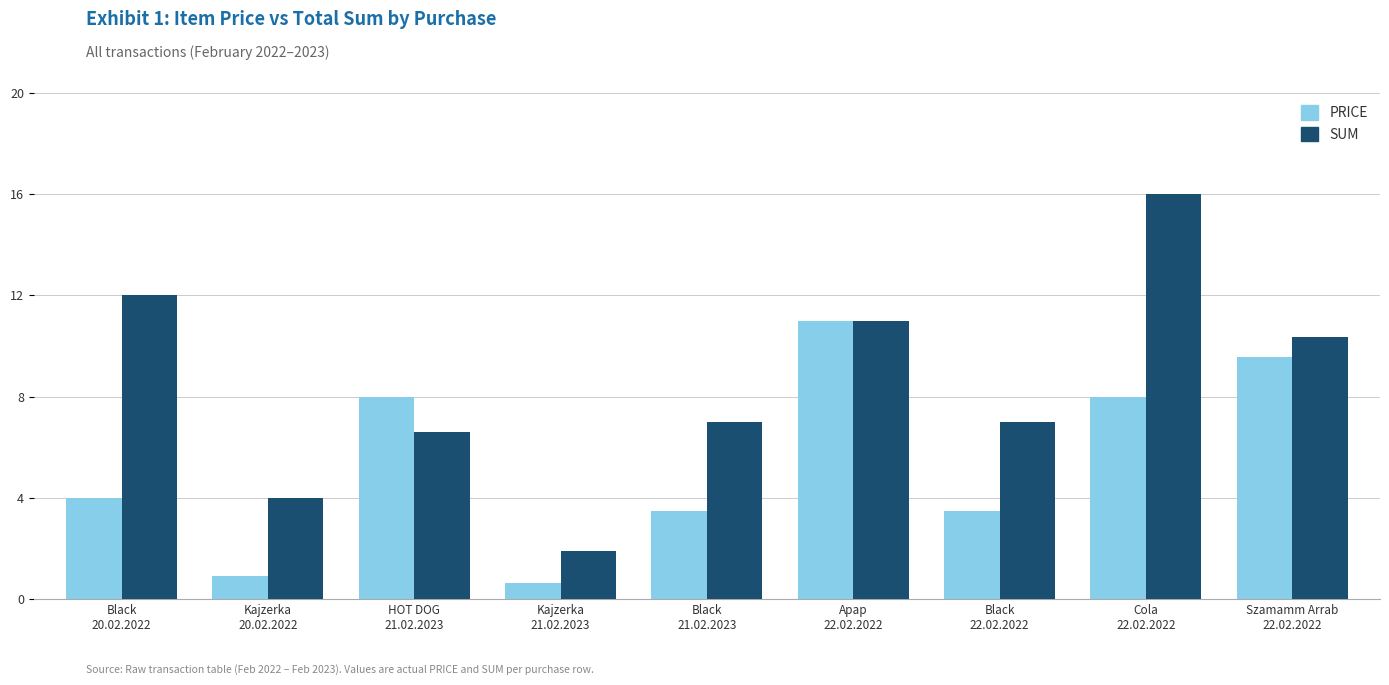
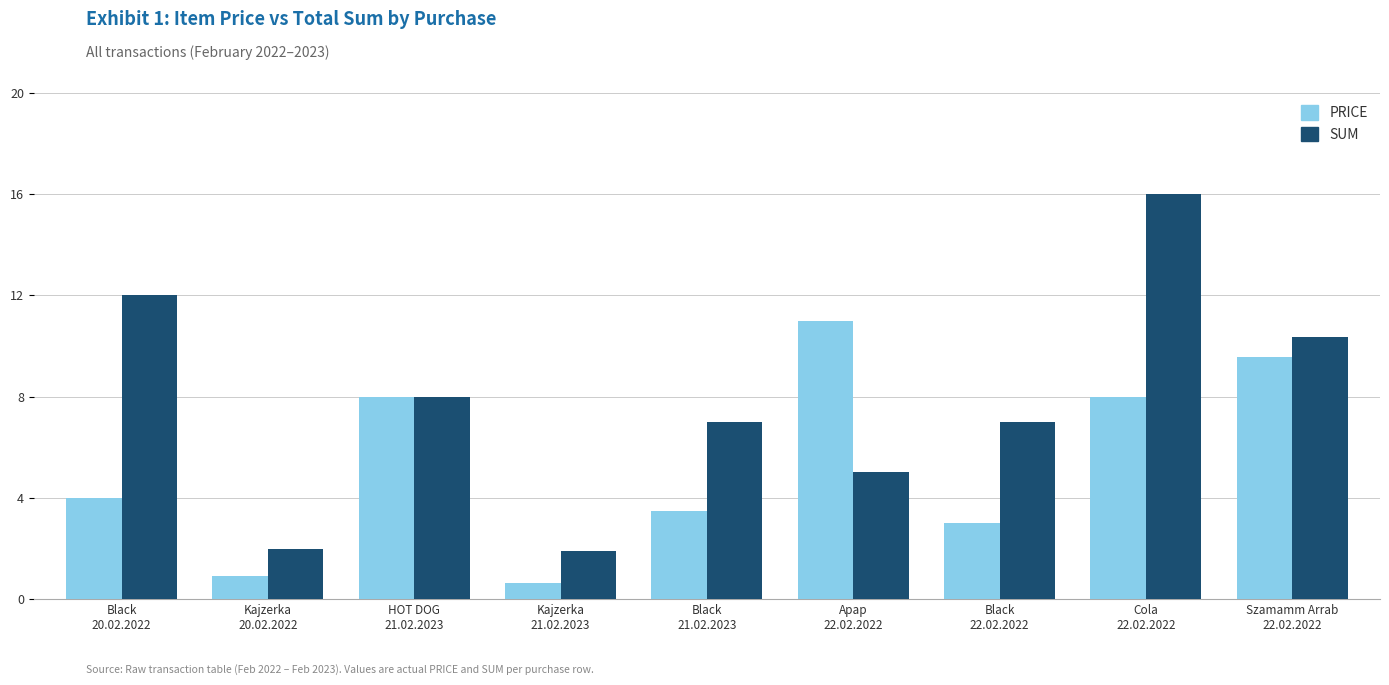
SUM, Kajzerka 20.02.2022: 4 -> 2
SUM, HOT DOG 21.02.2023: 6.6 -> 8.0
SUM, Apap 22.02.2022: 11.0 -> 5.0
PRICE, Black 22.02.2022: 3.5 -> 3.0
